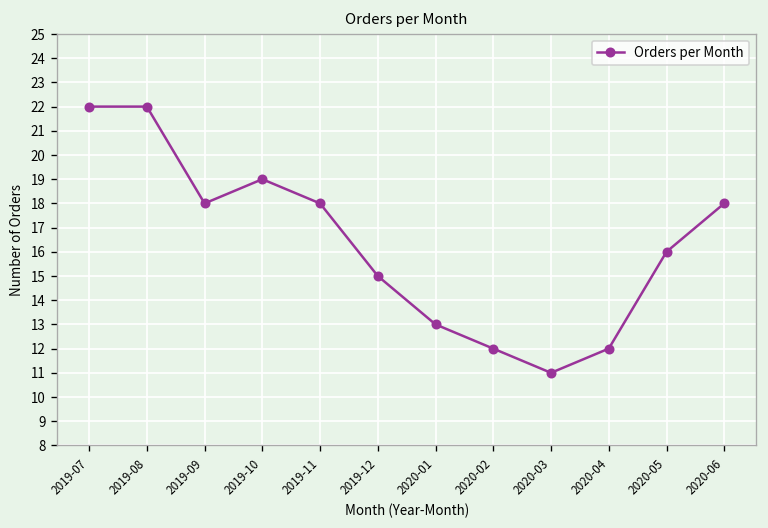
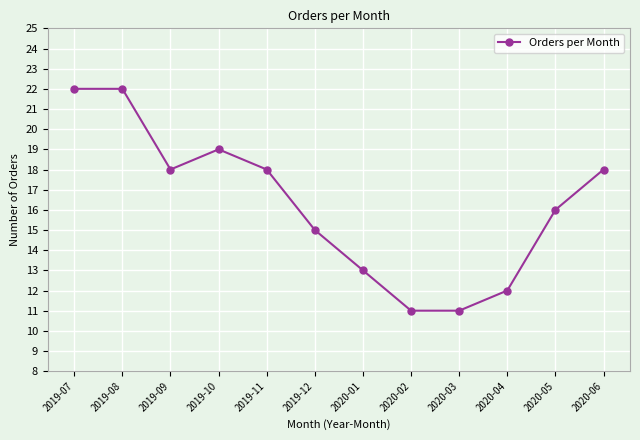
2020-02: 12 -> 11
